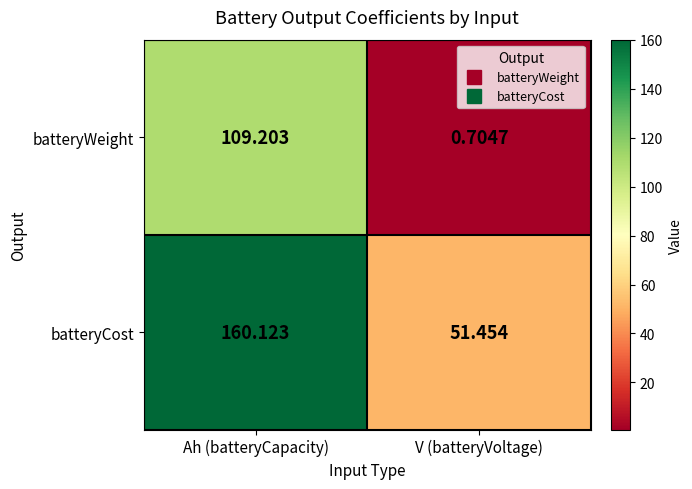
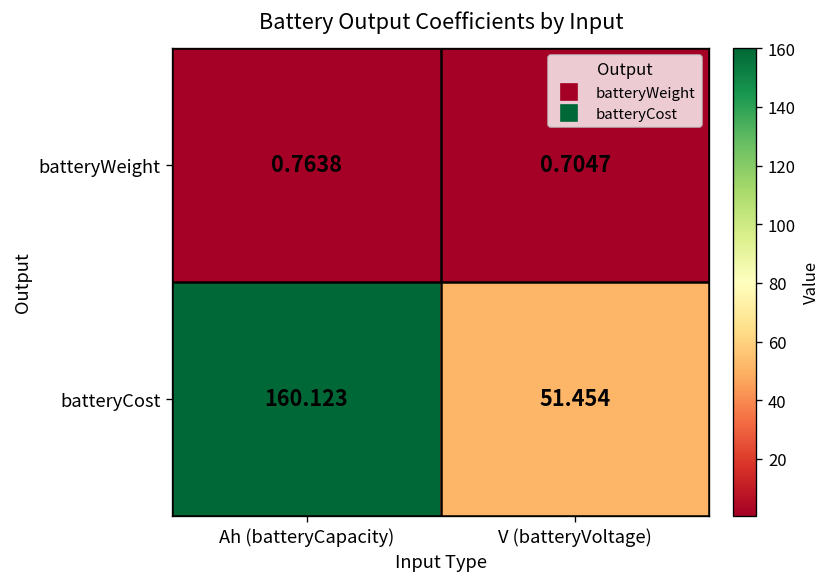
batteryWeight, Ah (batteryCapacity): 109.203 -> 0.7638
